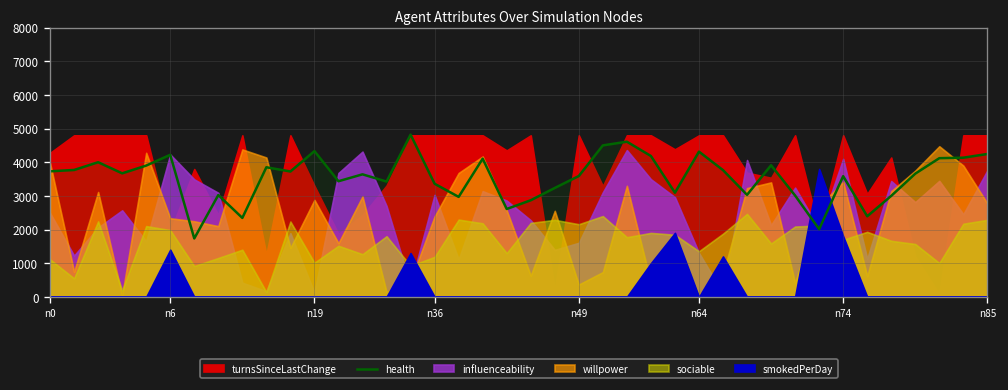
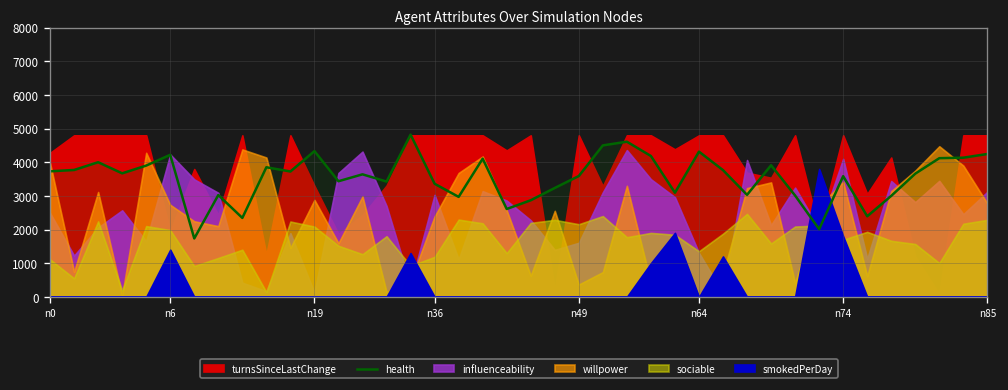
willpower, n6: 2300 -> 2700
sociable, n19: 1000 -> 2100
influenceability, n85: 3800 -> 3100
